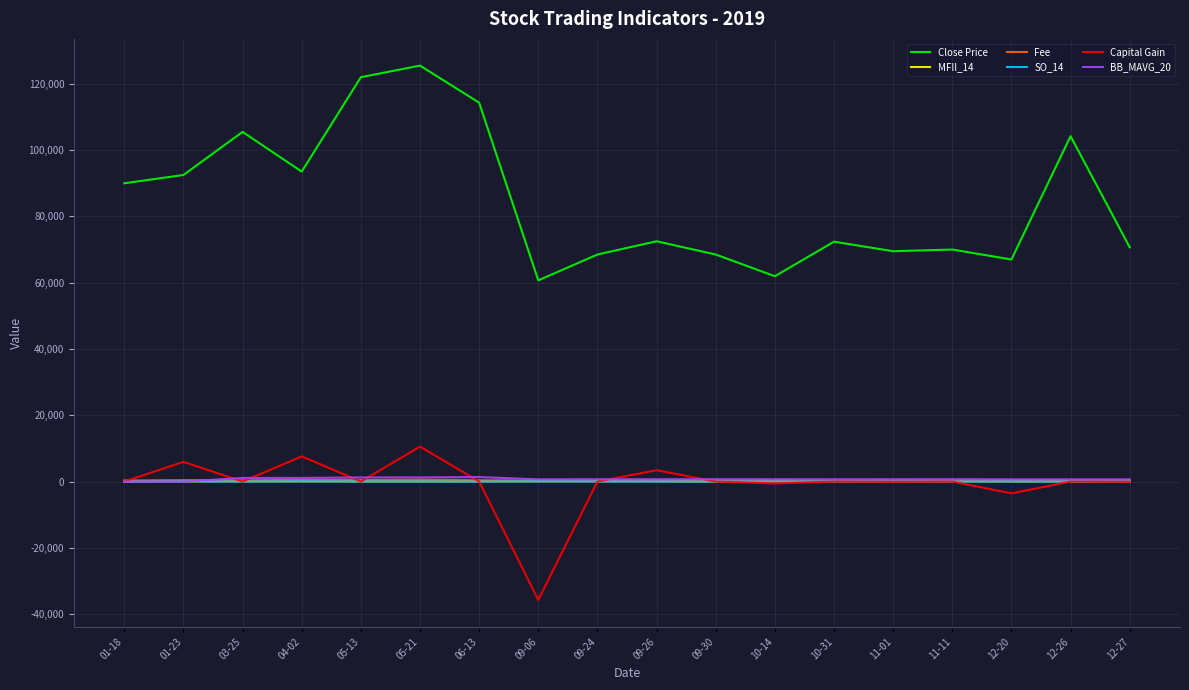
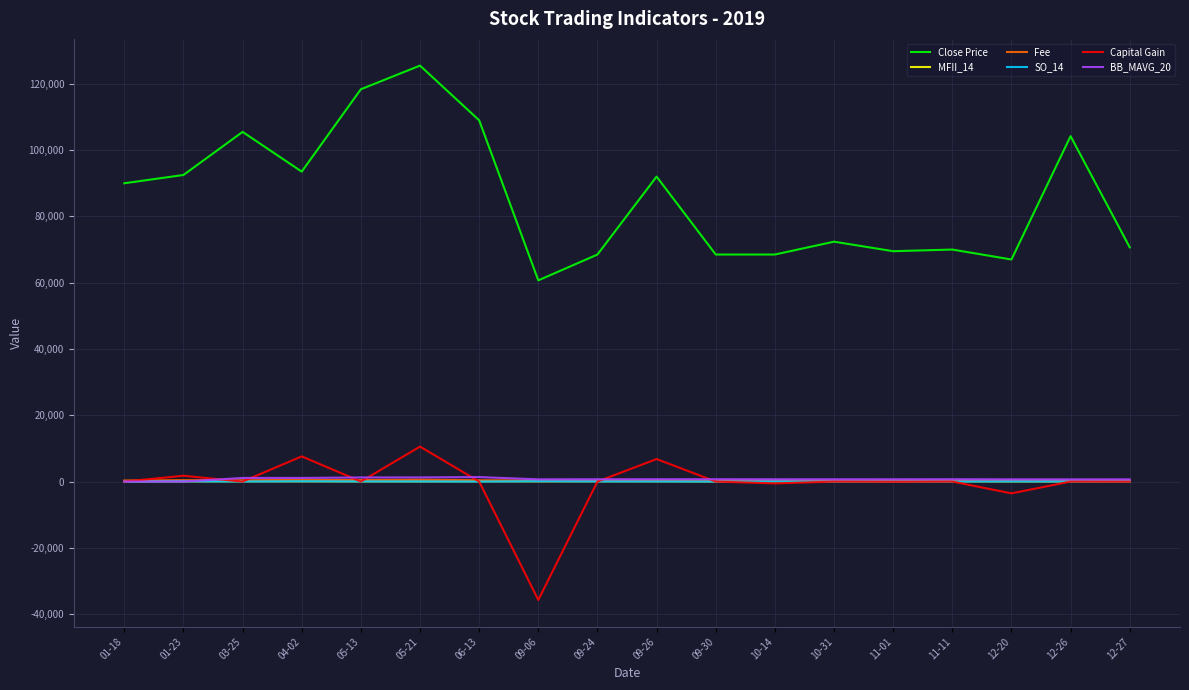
Capital Gain, 01-23: 6,000 -> 2,000
Close Price, 05-13: 122,000 -> 118,000
Close Price, 06-13: 114,000 -> 109,000
Close Price, 09-26: 73,000 -> 92,000
Capital Gain, 09-26: 3,000 -> 7,000
Close Price, 10-14: 62,000 -> 69,000
